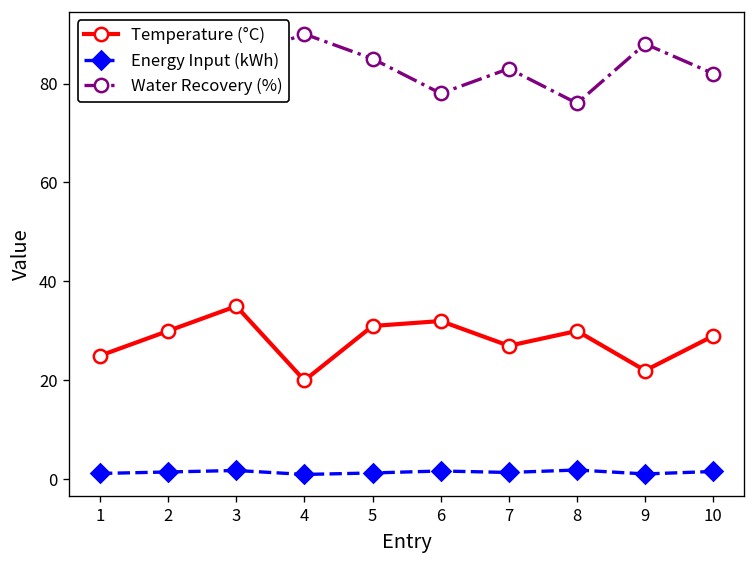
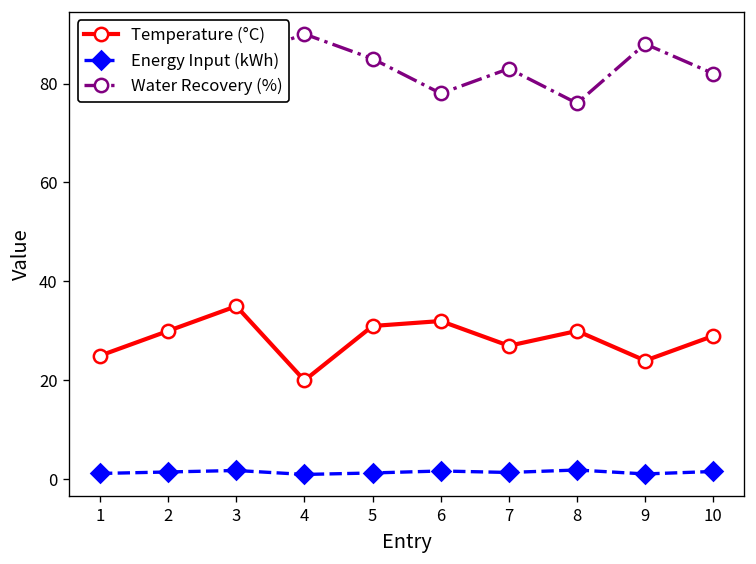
Temperature (°C), 9: 22 -> 24
